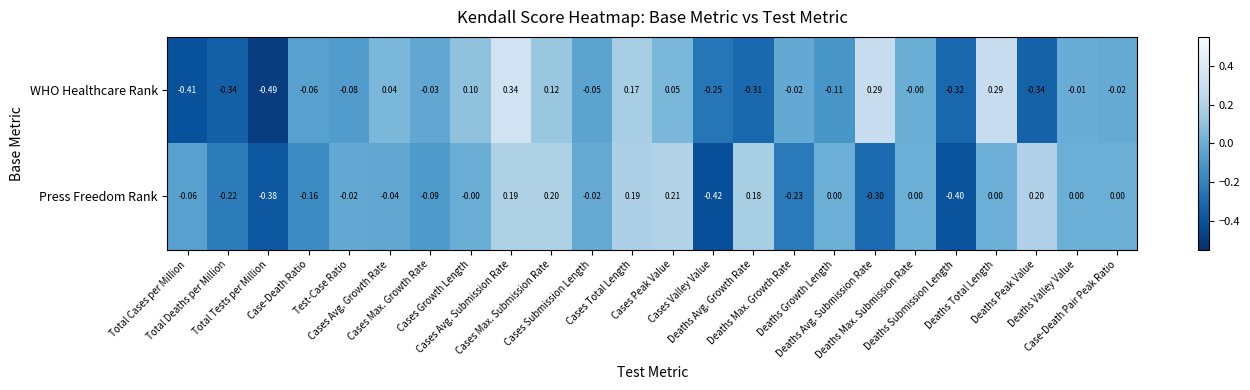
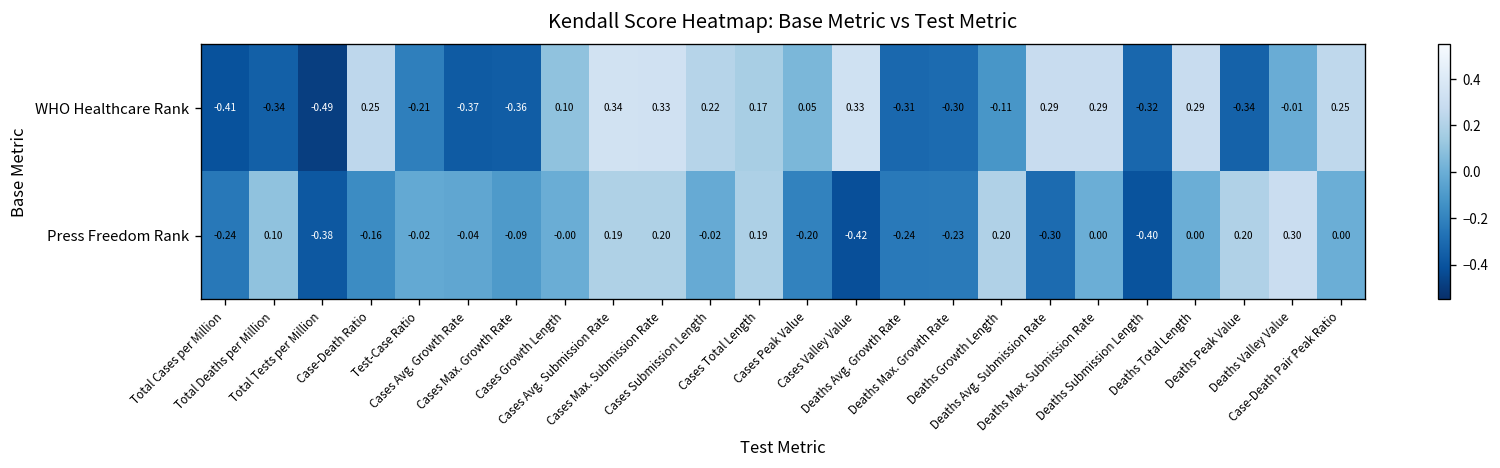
WHO Healthcare Rank, Case-Death Ratio: -0.06 -> 0.25
WHO Healthcare Rank, Test-Case Ratio: -0.08 -> -0.21
WHO Healthcare Rank, Cases Avg. Growth Rate: 0.04 -> -0.37
WHO Healthcare Rank, Cases Max. Growth Rate: -0.03 -> -0.36
WHO Healthcare Rank, Cases Max. Submission Rate: 0.12 -> 0.33
WHO Healthcare Rank, Cases Submission Length: -0.05 -> 0.22
WHO Healthcare Rank, Cases Valley Value: -0.25 -> 0.33
WHO Healthcare Rank, Deaths Max. Growth Rate: -0.02 -> -0.30
WHO Healthcare Rank, Deaths Max. Submission Rate: -0.00 -> 0.29
WHO Healthcare Rank, Case-Death Pair Peak Ratio: -0.02 -> 0.25
Press Freedom Rank, Total Cases per Million: -0.06 -> -0.24
Press Freedom Rank, Total Deaths per Million: -0.22 -> 0.10
Press Freedom Rank, Cases Peak Value: 0.21 -> -0.20
Press Freedom Rank, Deaths Avg. Growth Rate: 0.18 -> -0.24
Press Freedom Rank, Deaths Growth Length: 0.00 -> 0.20
Press Freedom Rank, Deaths Valley Value: 0.00 -> 0.30
